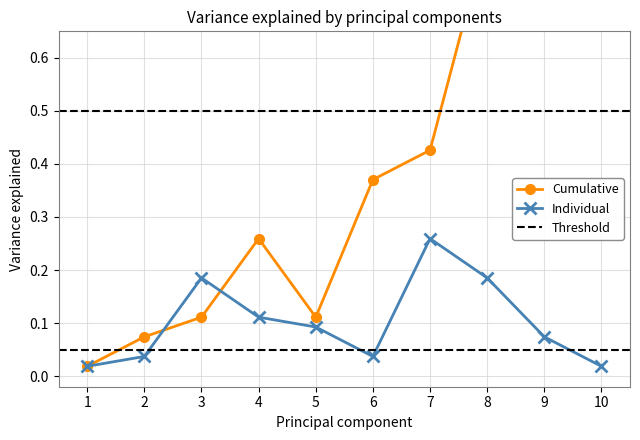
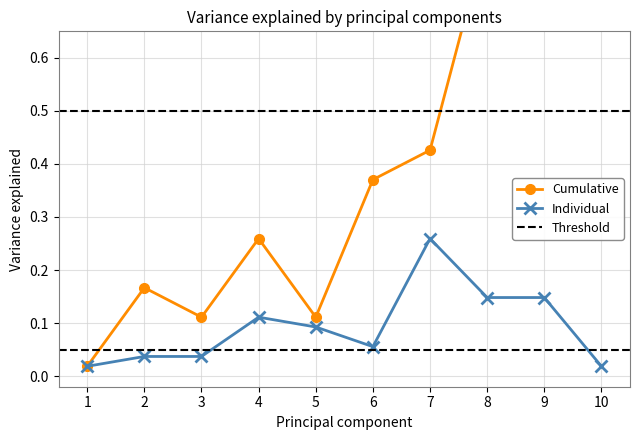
Cumulative, 2: 0.07 -> 0.17
Individual, 3: 0.19 -> 0.04
Individual, 6: 0.04 -> 0.06
Individual, 8: 0.19 -> 0.15
Individual, 9: 0.07 -> 0.15
